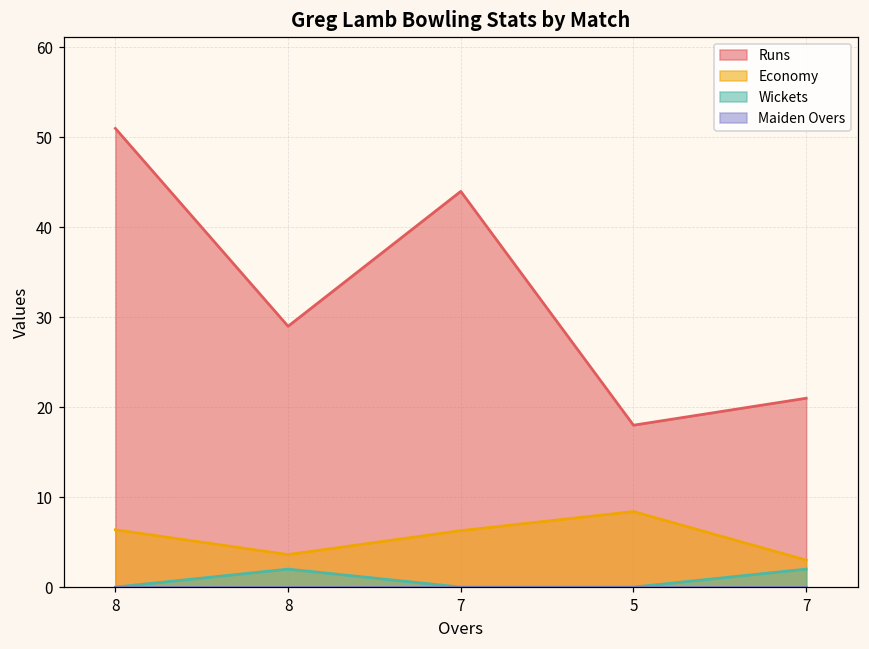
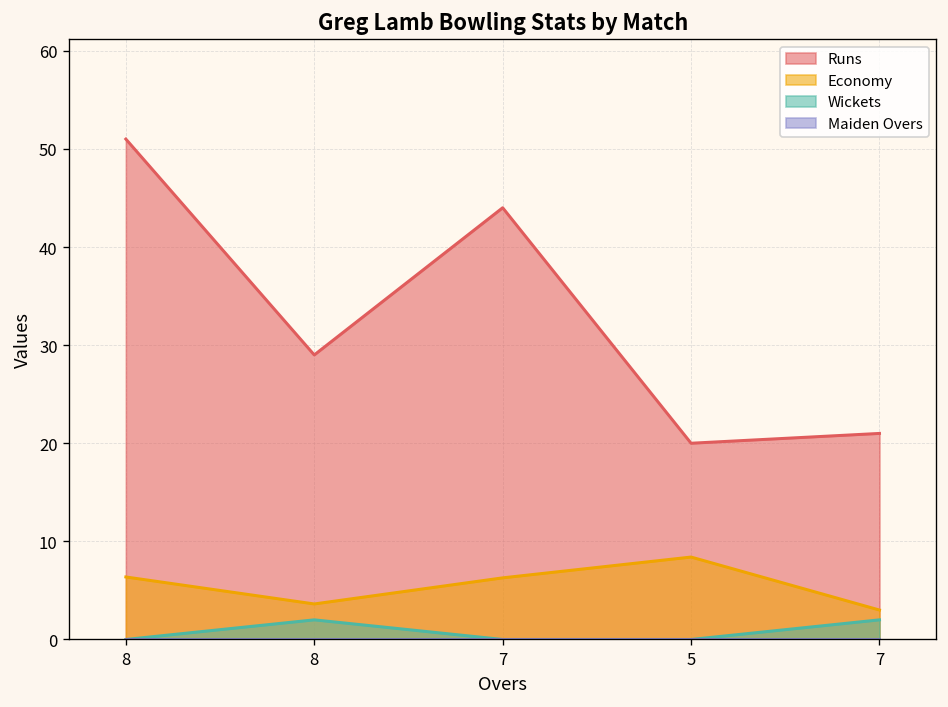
Runs, 5: 18 -> 20
